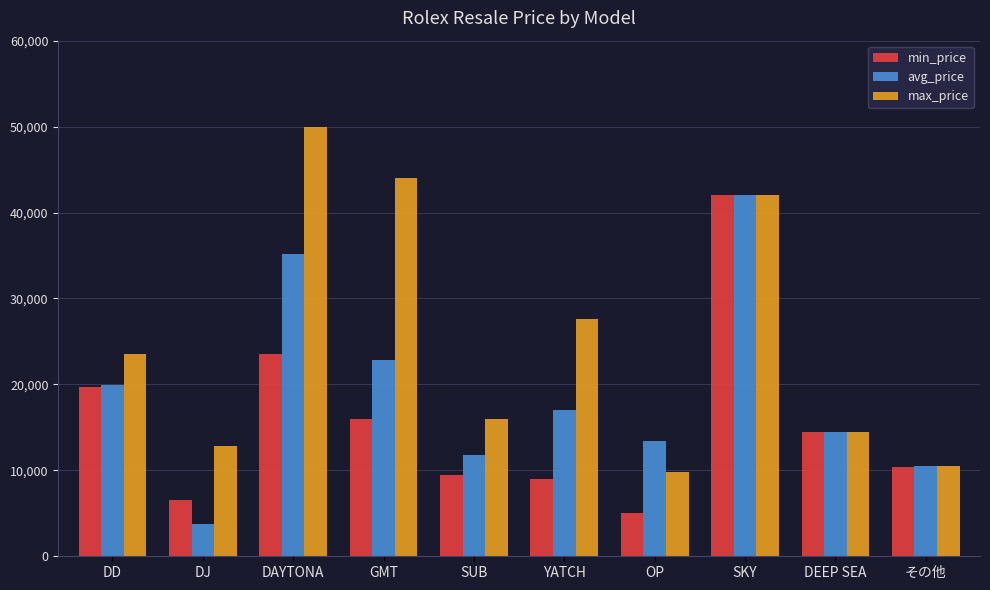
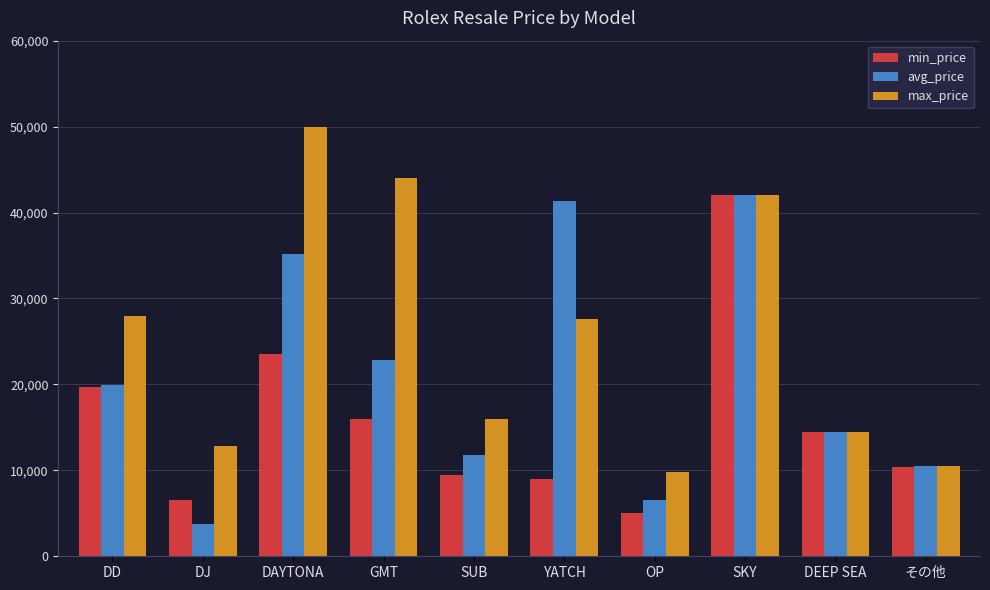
max_price, DD: 24,000 -> 28,000
avg_price, YATCH: 17,000 -> 41,000
avg_price, OP: 13,000 -> 7,000
